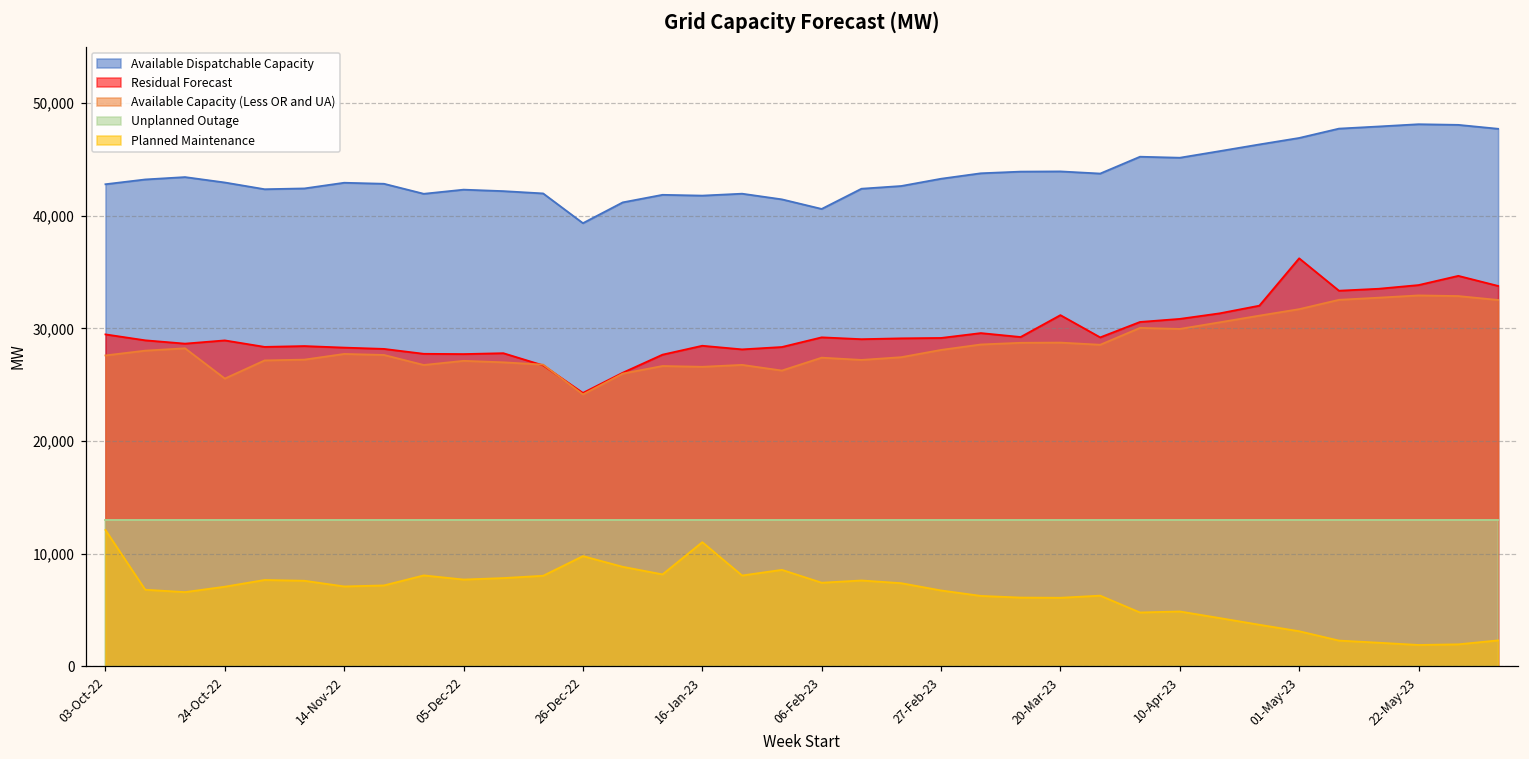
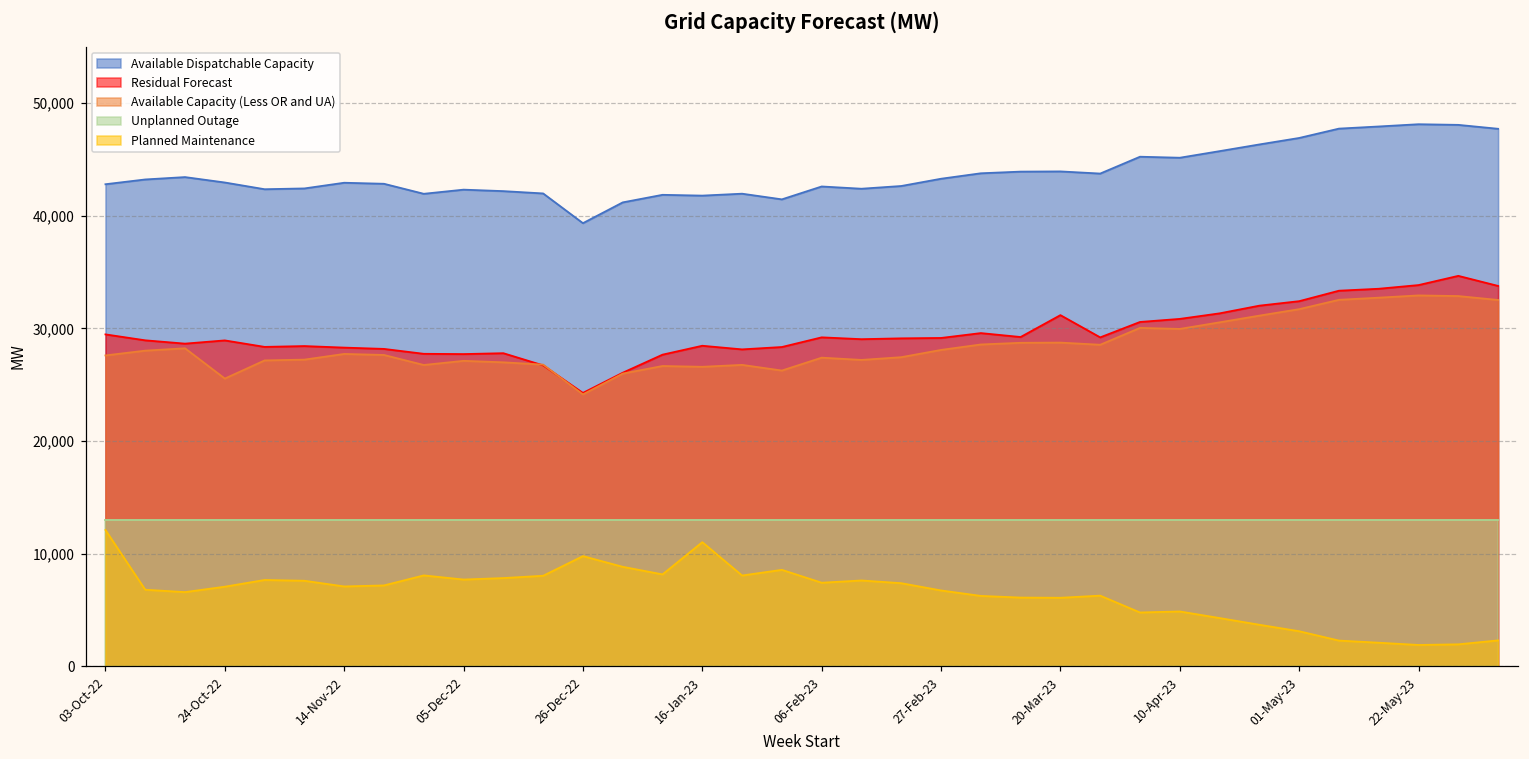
Available Dispatchable Capacity, 06-Feb-23: 40,600 -> 42,600
Residual Forecast, 01-May-23: 36,200 -> 32,400
